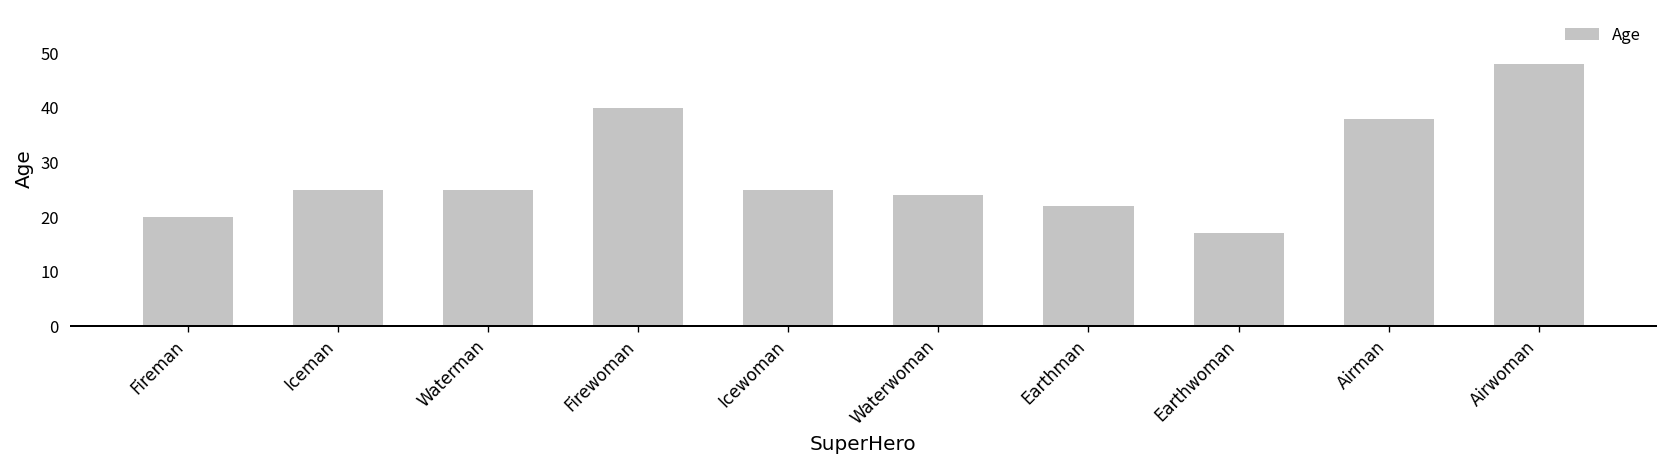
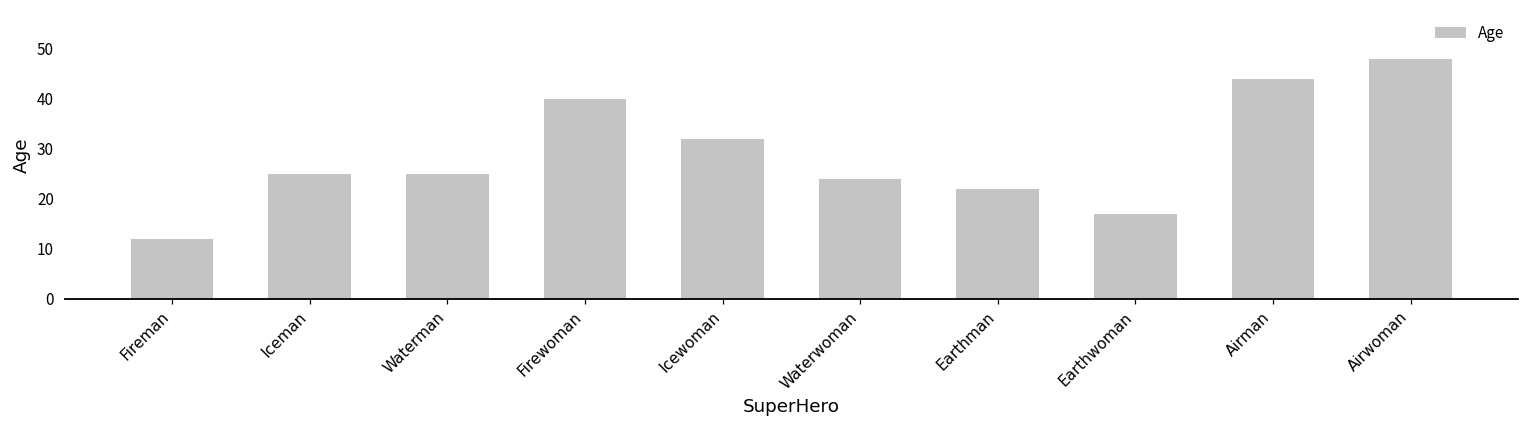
Fireman: 20 -> 12
Icewoman: 25 -> 32
Airman: 38 -> 44
